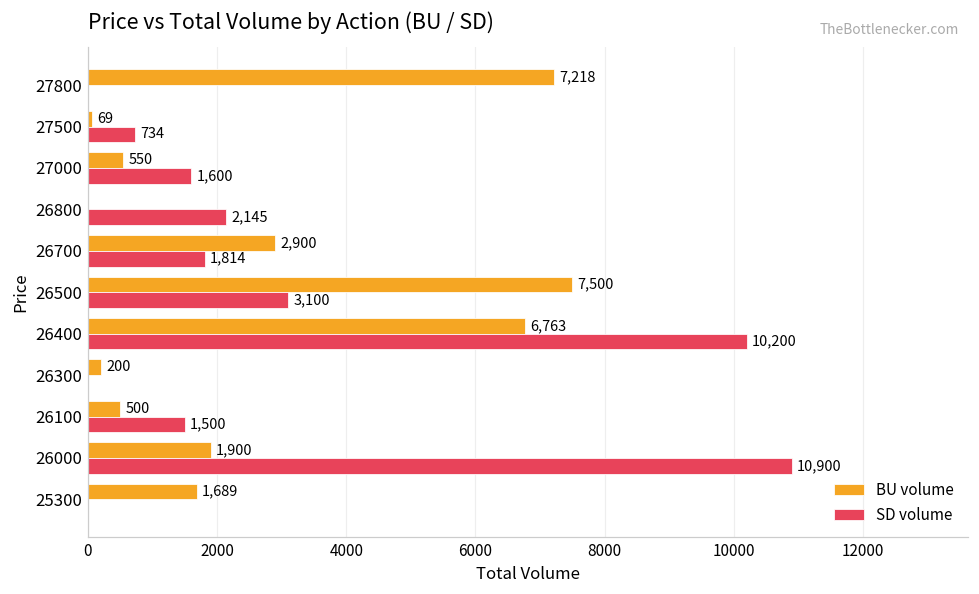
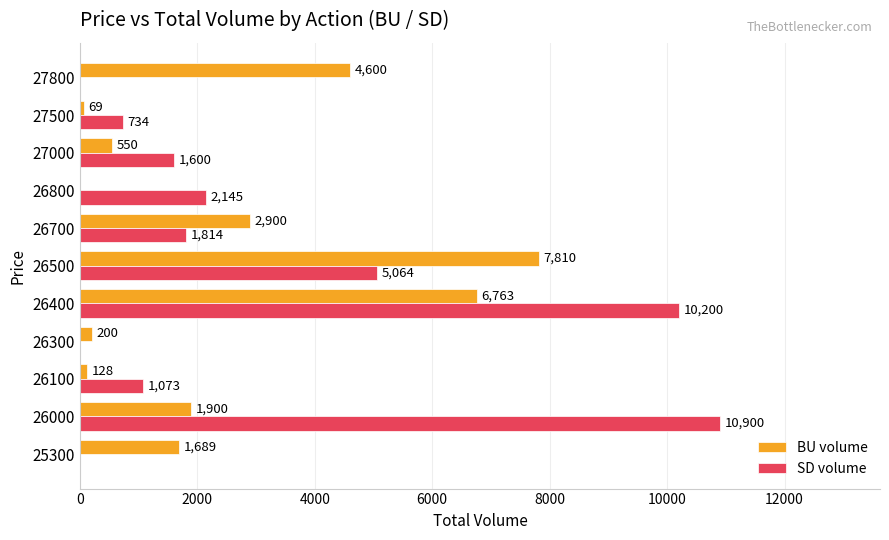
BU volume, 27800: 7,218 -> 4,600
BU volume, 26500: 7,500 -> 7,810
SD volume, 26500: 3,100 -> 5,064
BU volume, 26100: 500 -> 128
SD volume, 26100: 1,500 -> 1,073
